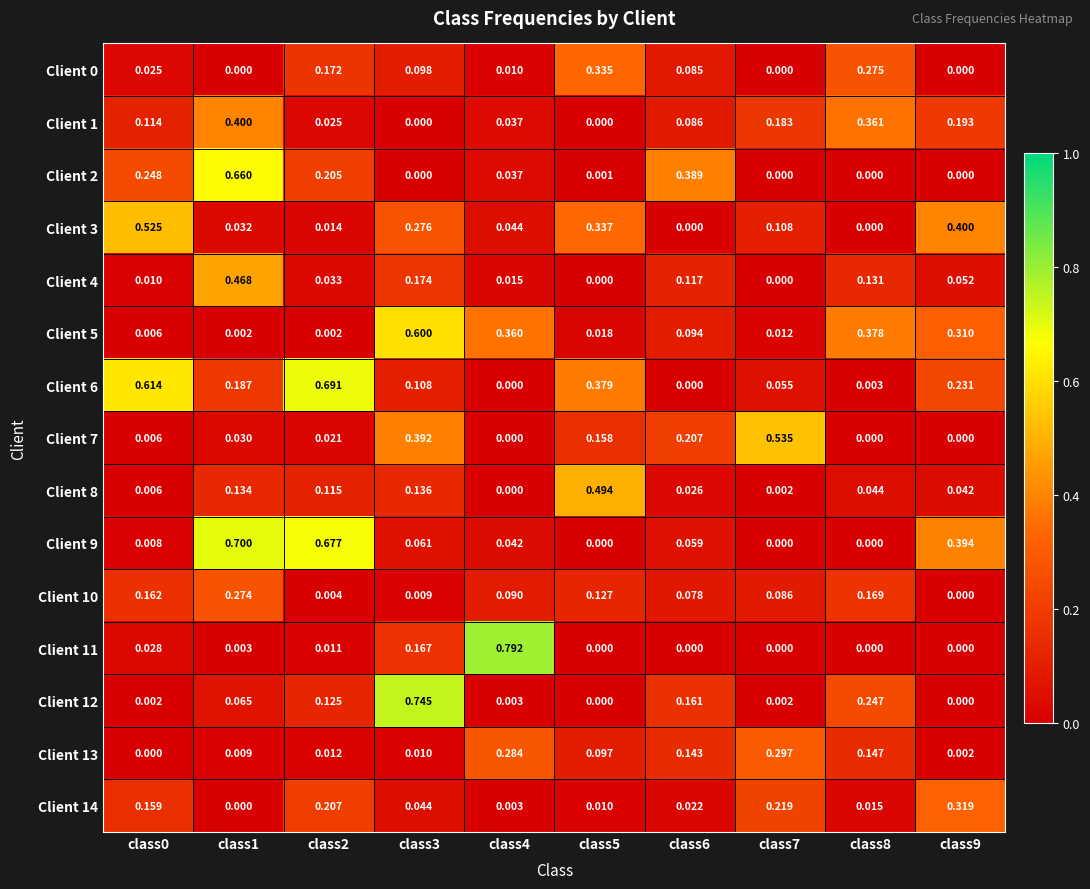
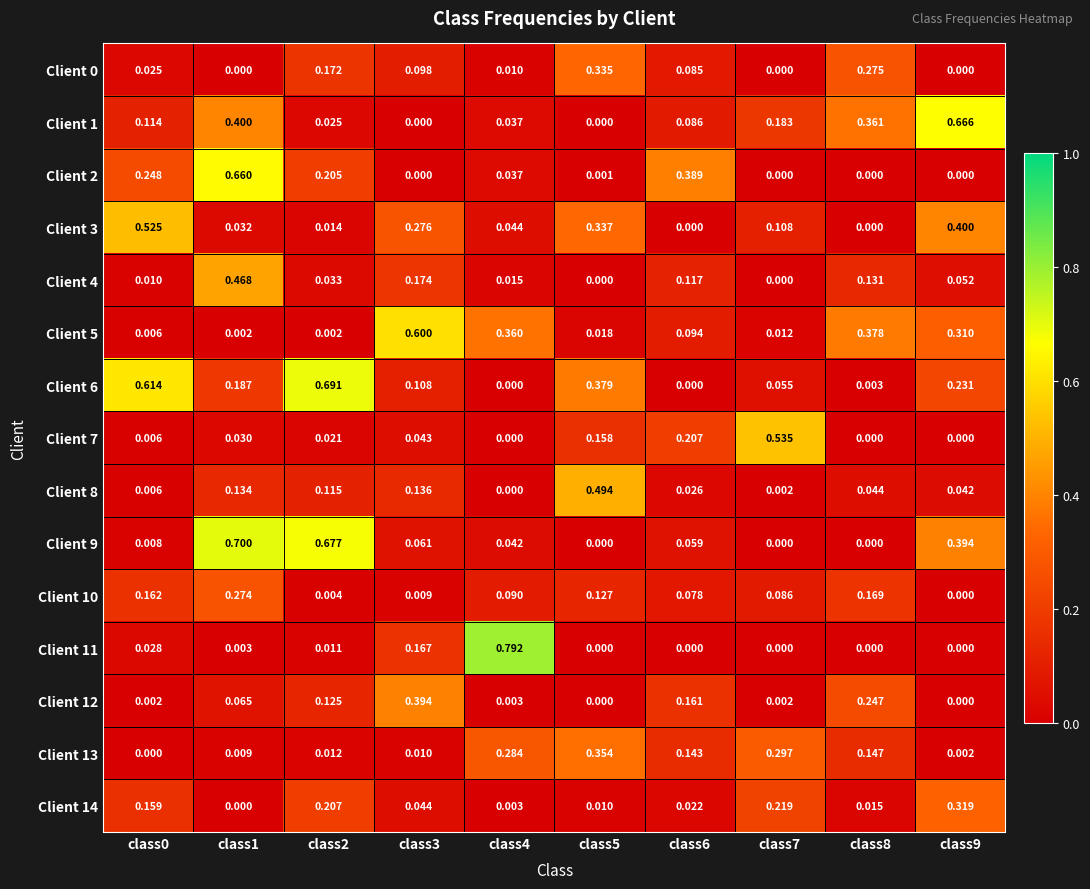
Client 1, class9: 0.193 -> 0.666
Client 7, class3: 0.392 -> 0.043
Client 12, class3: 0.745 -> 0.394
Client 13, class5: 0.097 -> 0.354
